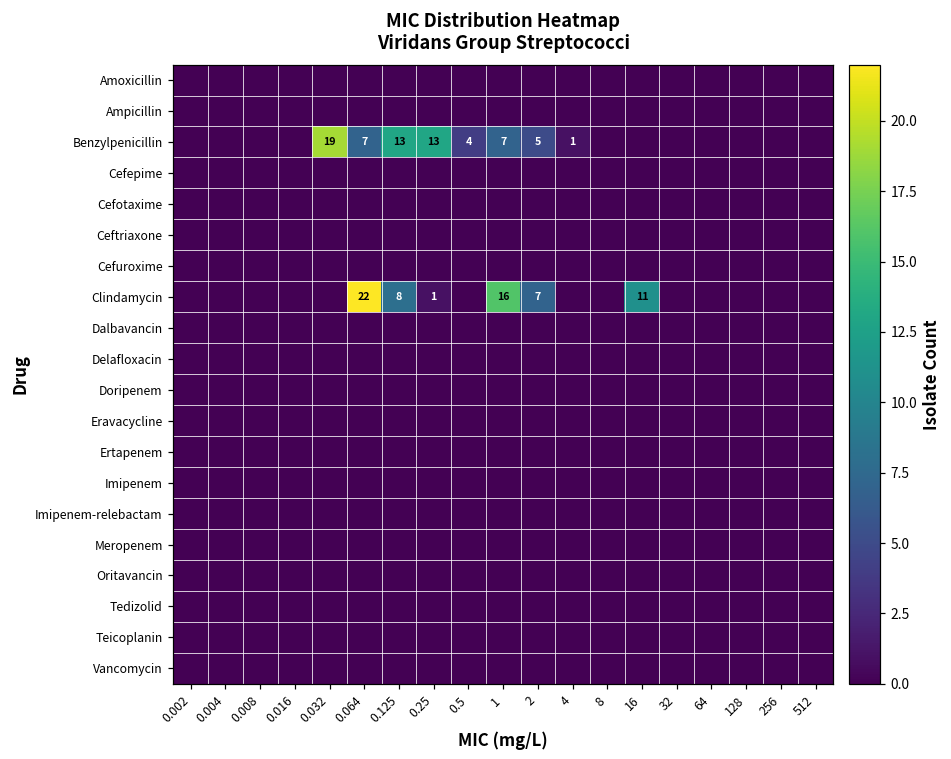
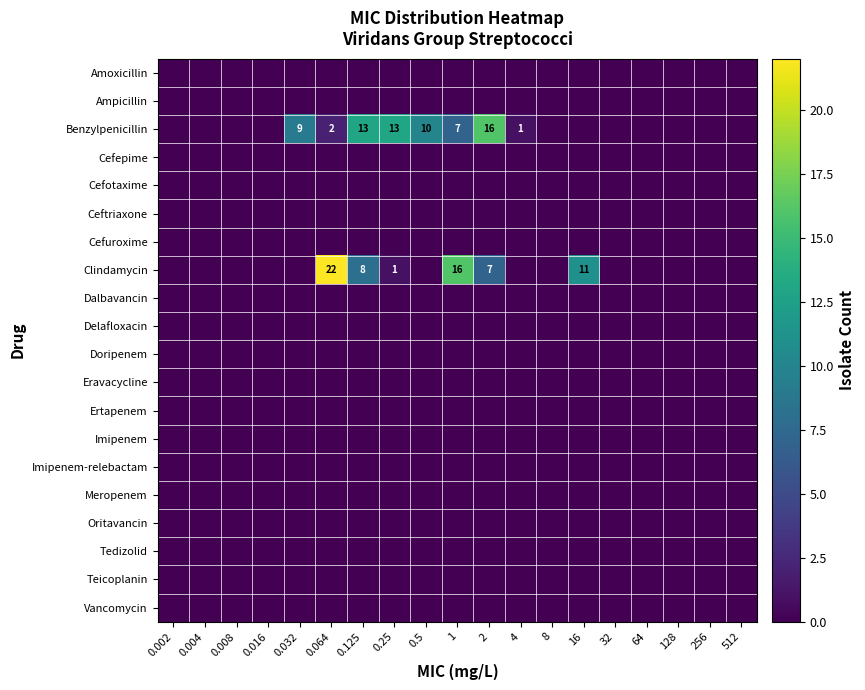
Benzylpenicillin, 0.032: 19 -> 9
Benzylpenicillin, 0.064: 7 -> 2
Benzylpenicillin, 0.5: 4 -> 10
Benzylpenicillin, 2: 5 -> 16
